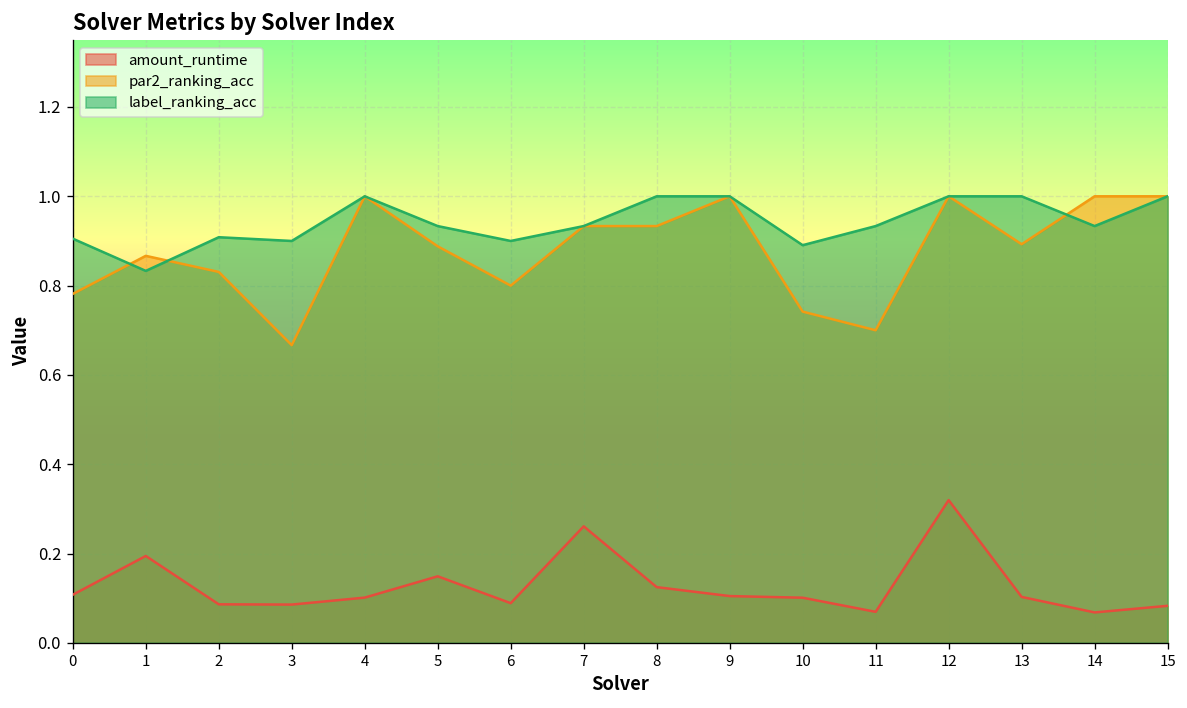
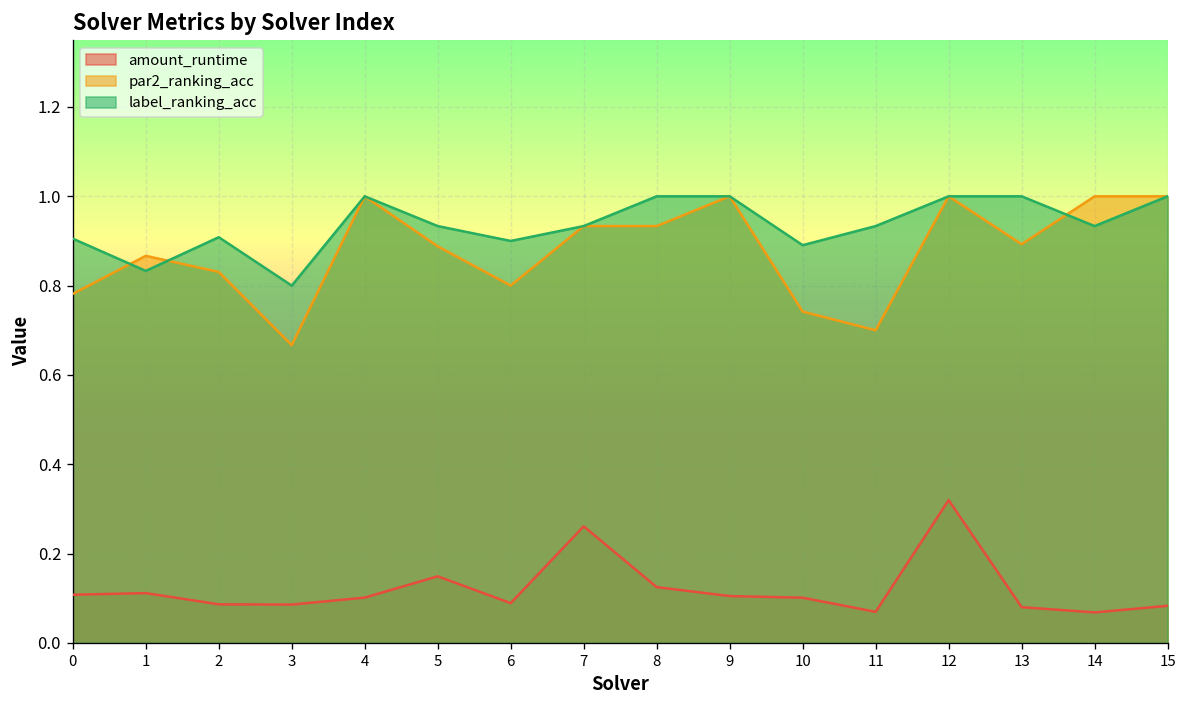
amount_runtime, 1: 0.19 -> 0.11
label_ranking_acc, 3: 0.9 -> 0.8
amount_runtime, 13: 0.10 -> 0.08
